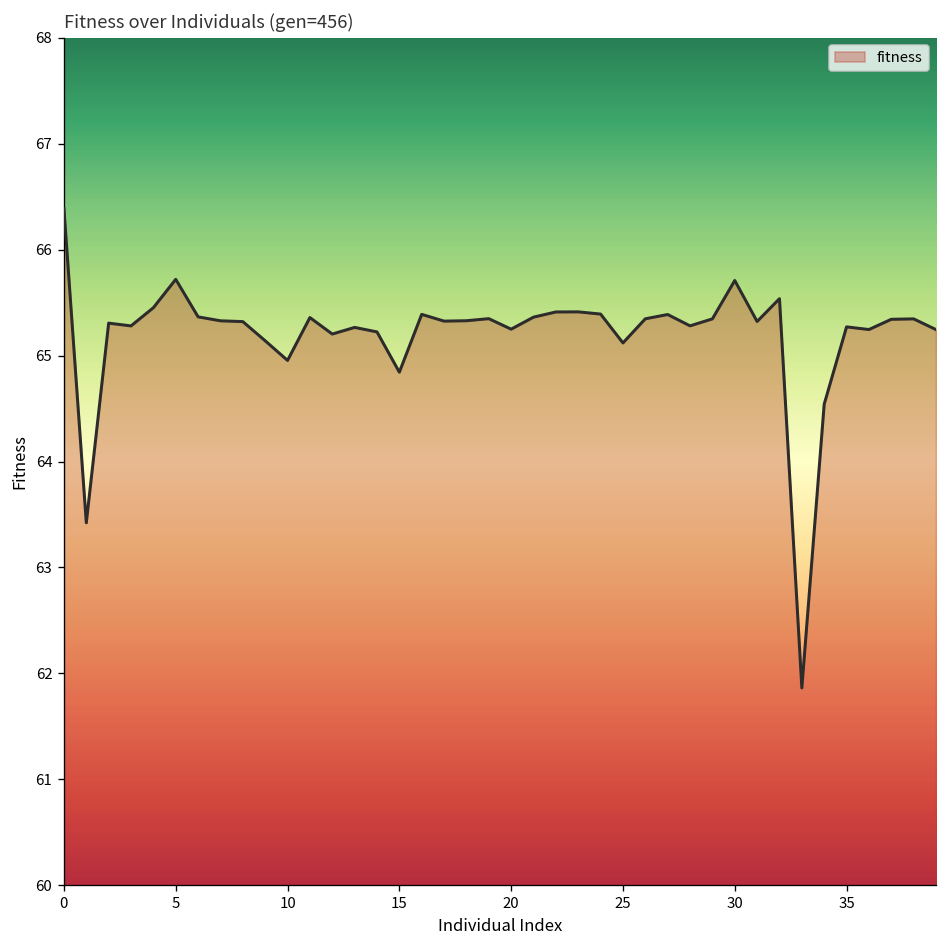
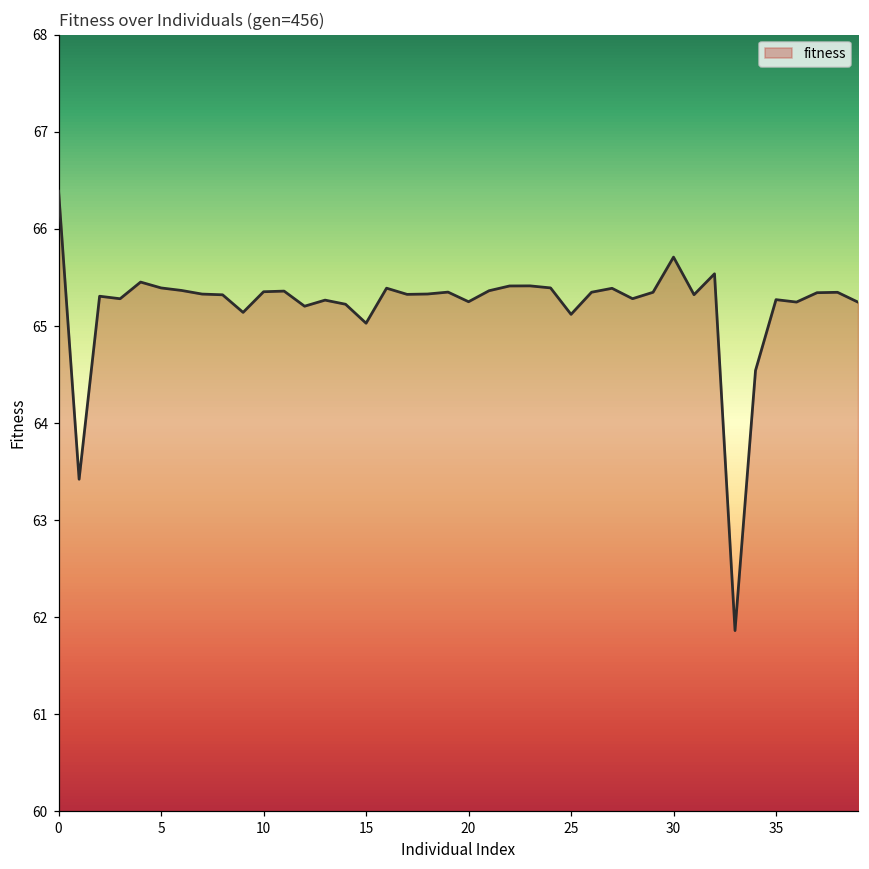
5: 65.7 -> 65.4
10: 65.0 -> 65.4
15: 64.8 -> 65.0
